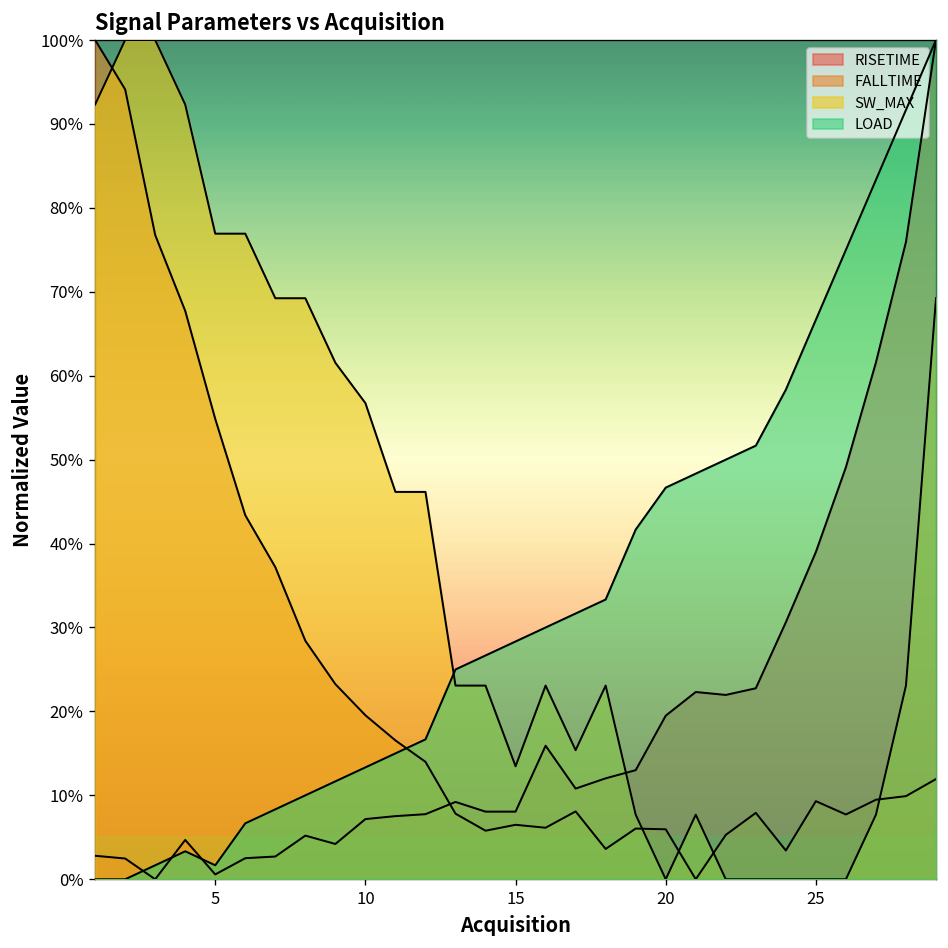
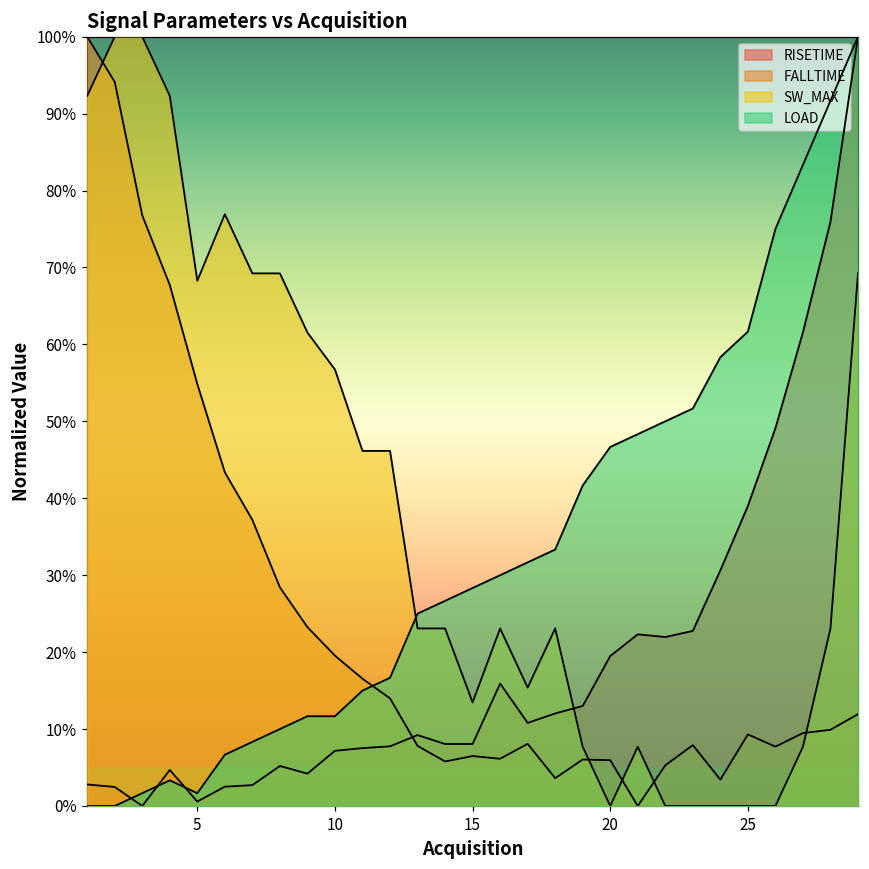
SW_MAX, 5: 77% -> 68%
LOAD, 10: 13% -> 12%
LOAD, 25: 67% -> 62%
